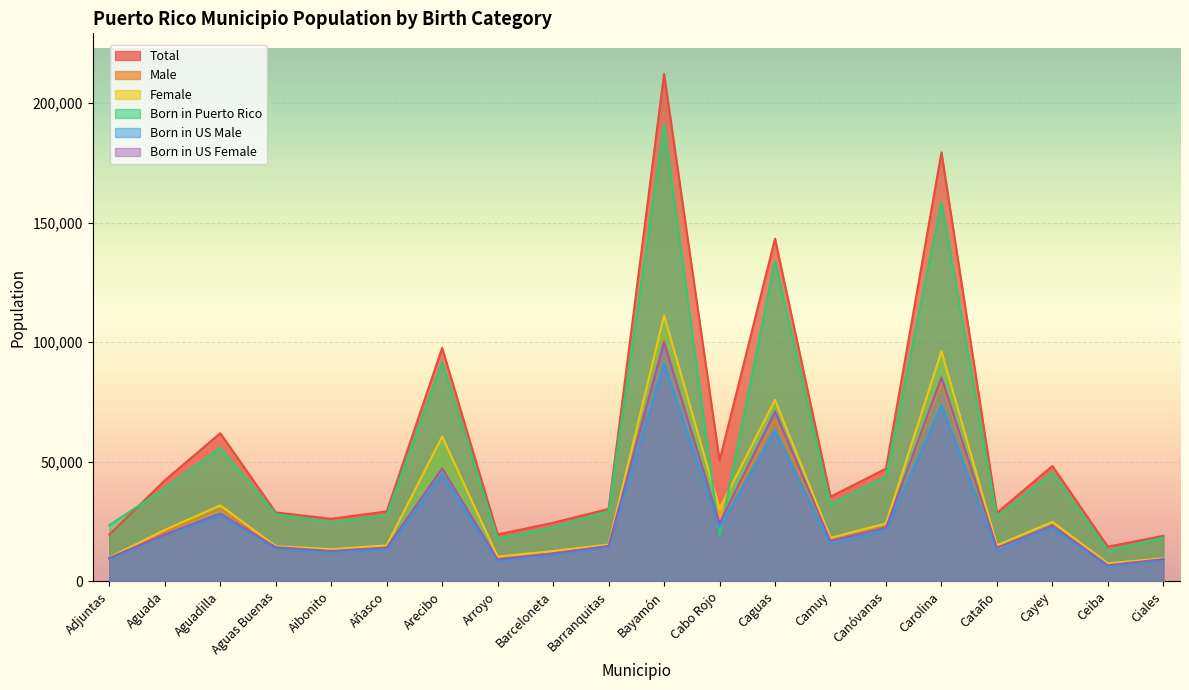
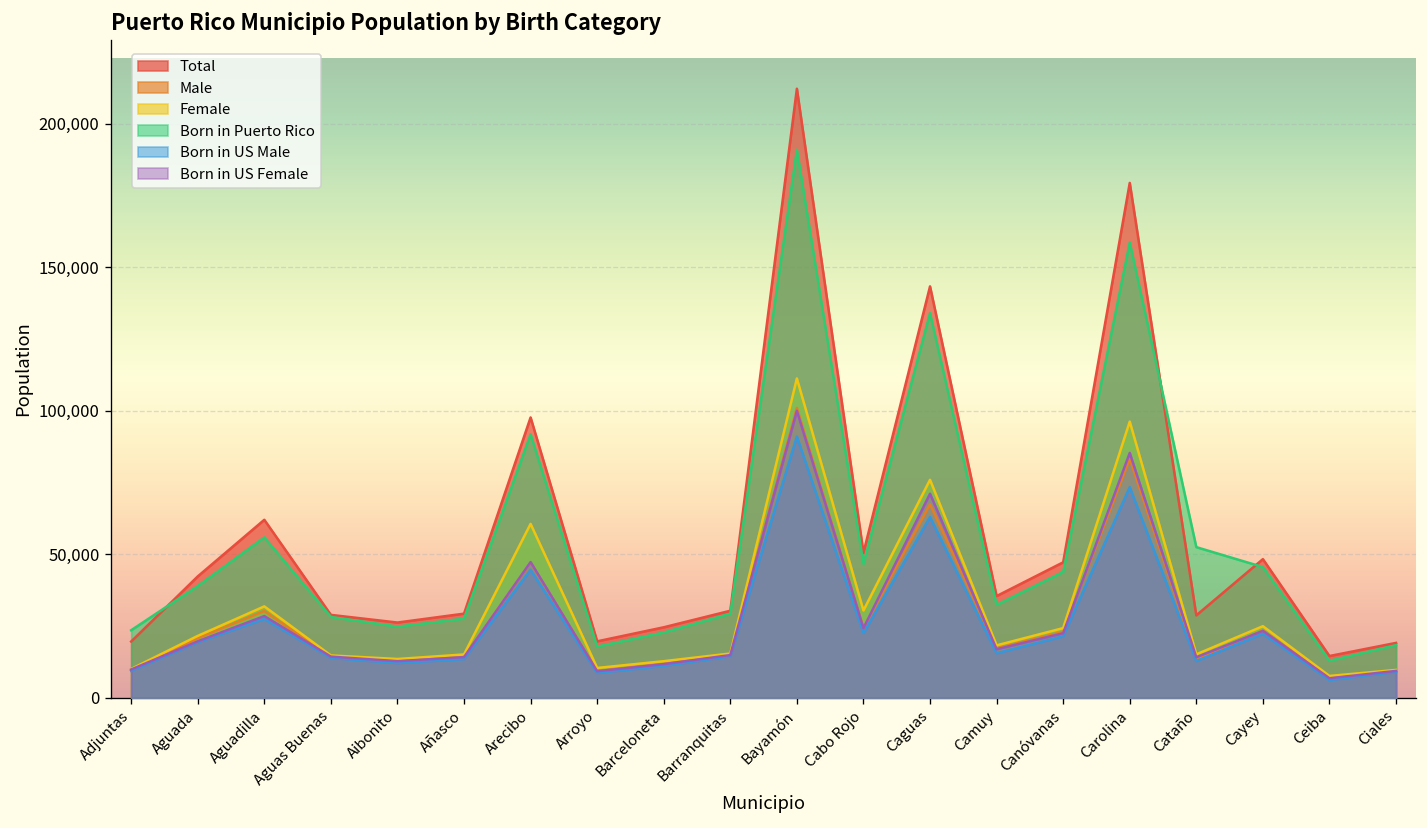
Born in Puerto Rico, Cabo Rojo: 19,000 -> 47,000
Born in Puerto Rico, Cataño: 27,000 -> 52,000
